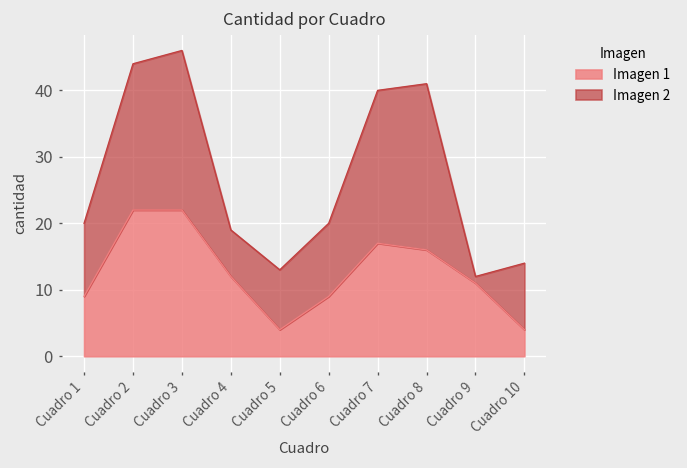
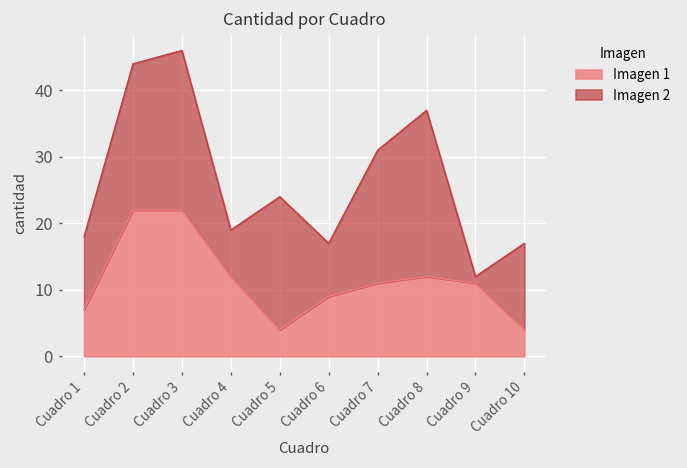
Imagen 1, Cuadro 1: 9 -> 7
Imagen 2, Cuadro 5: 9 -> 20
Imagen 2, Cuadro 6: 11 -> 8
Imagen 1, Cuadro 7: 17 -> 11
Imagen 2, Cuadro 7: 23 -> 20
Imagen 1, Cuadro 8: 16 -> 12
Imagen 2, Cuadro 10: 10 -> 13
